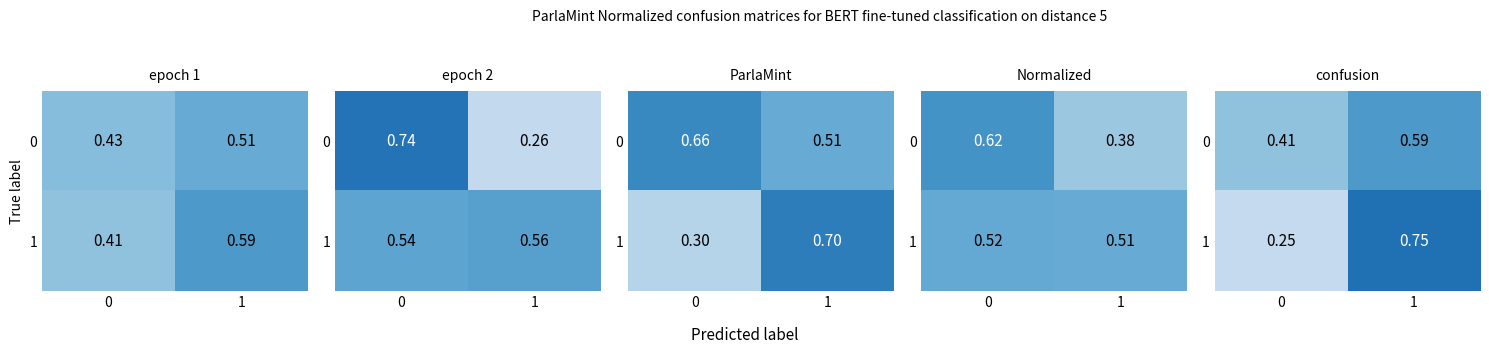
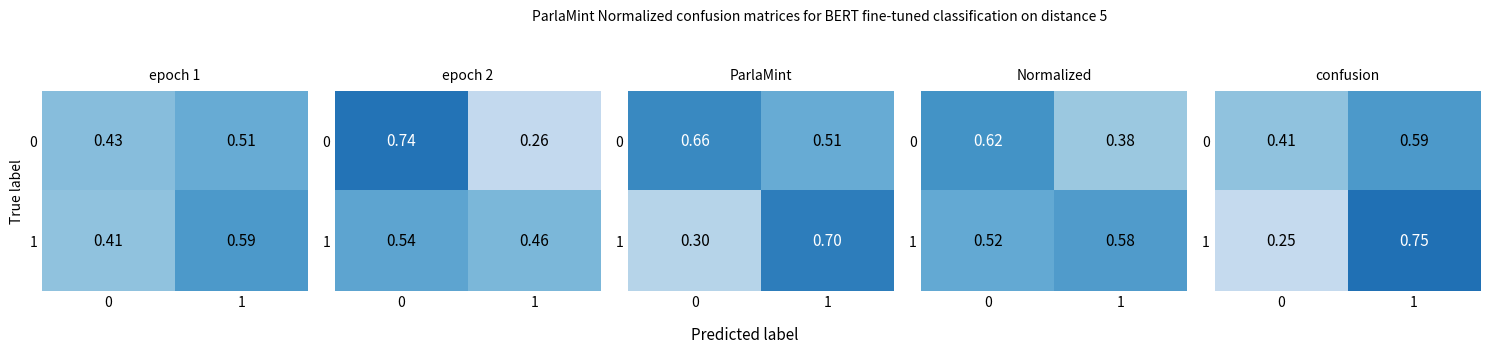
epoch 2, 1, 1: 0.56 -> 0.46
Normalized, 1, 1: 0.51 -> 0.58
